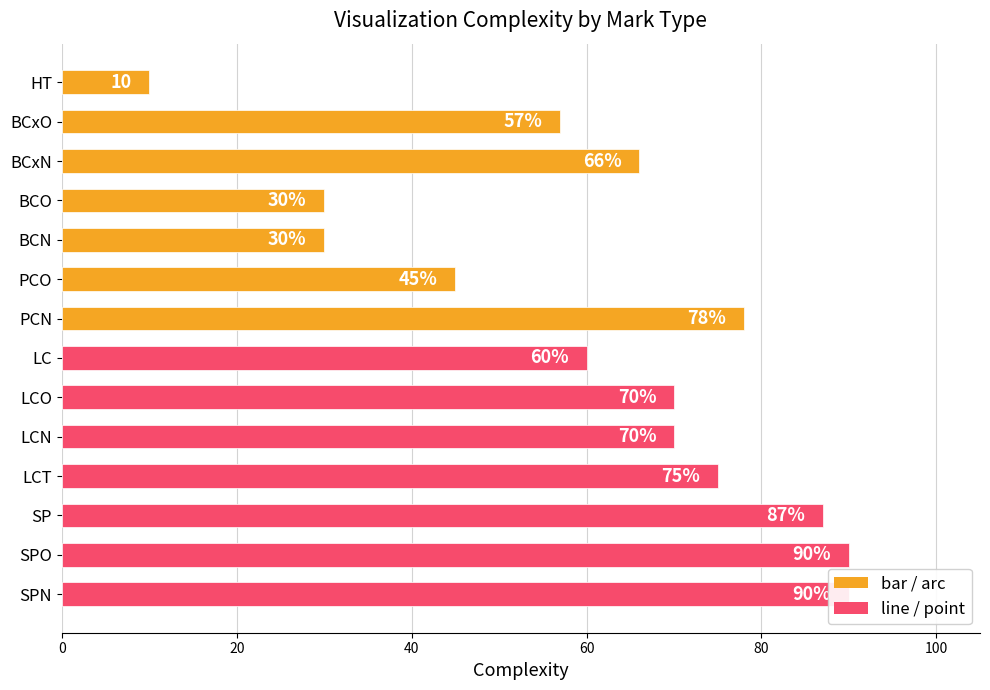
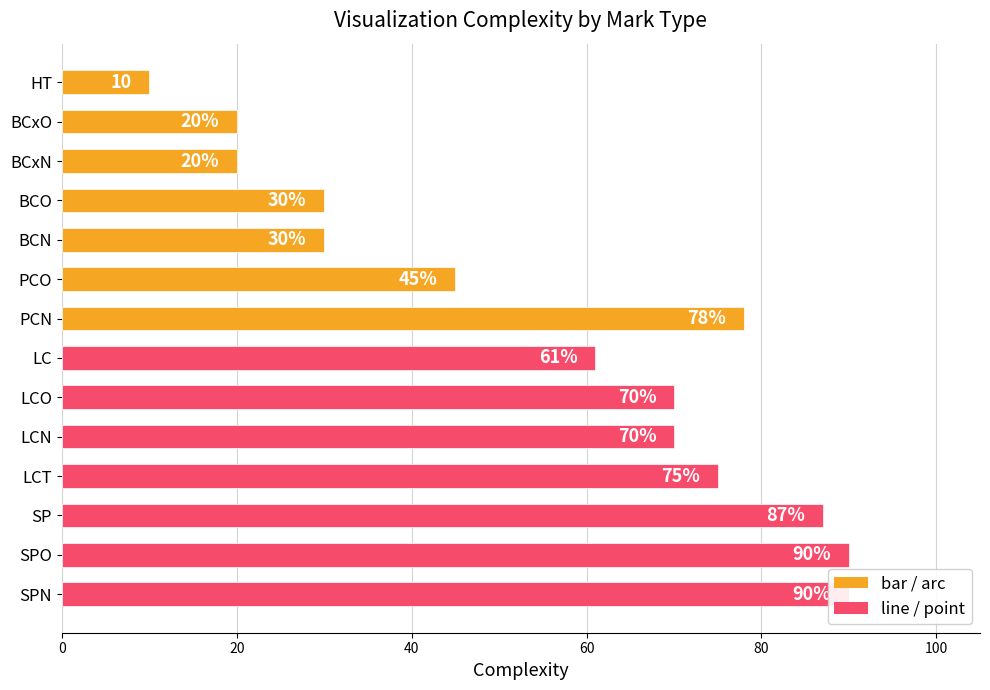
BCxO: 57% -> 20%
BCxN: 66% -> 20%
LC: 60% -> 61%
